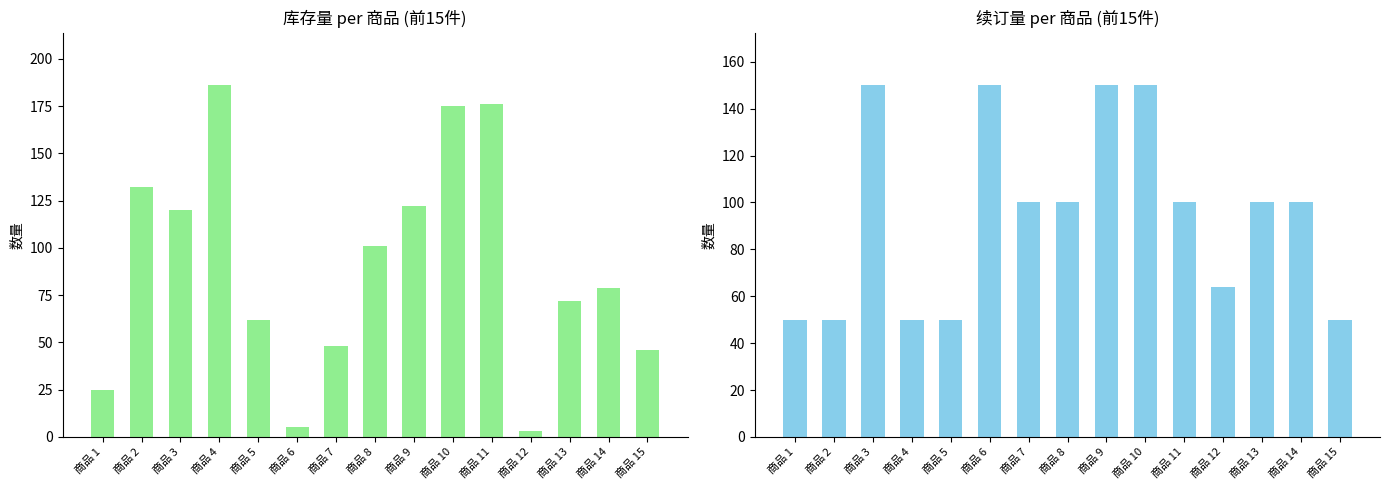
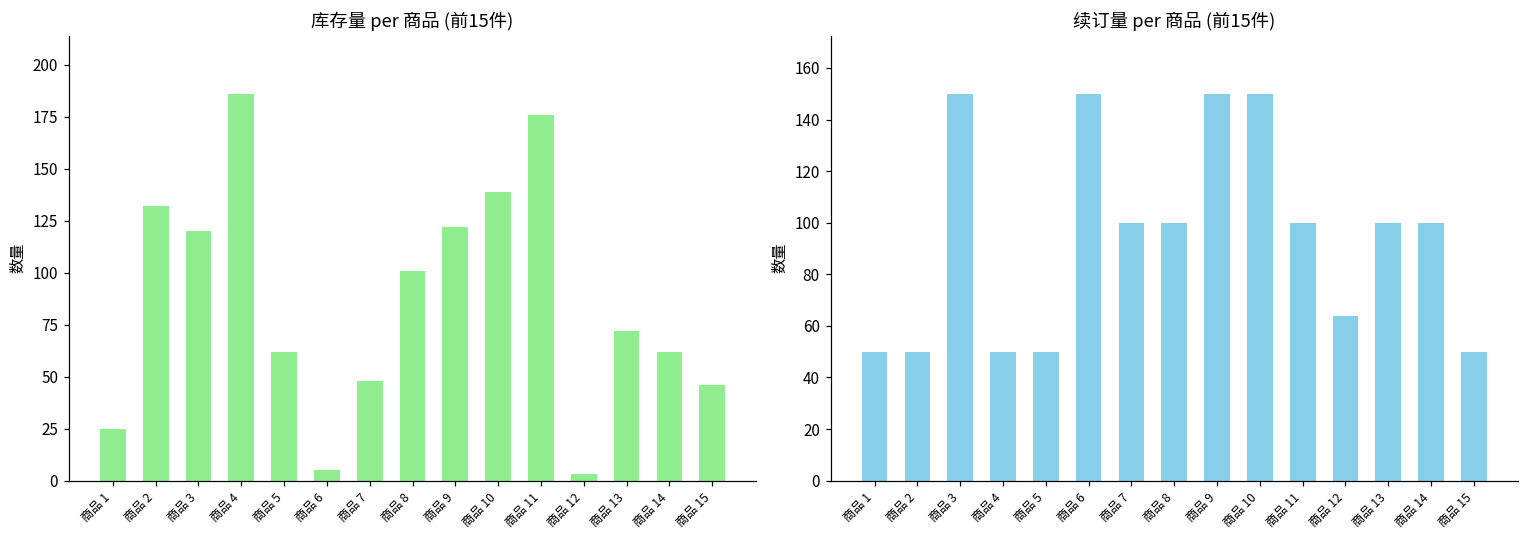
库存量 per 商品 (前15件), 商品 10: 175 -> 139
库存量 per 商品 (前15件), 商品 14: 79 -> 62
